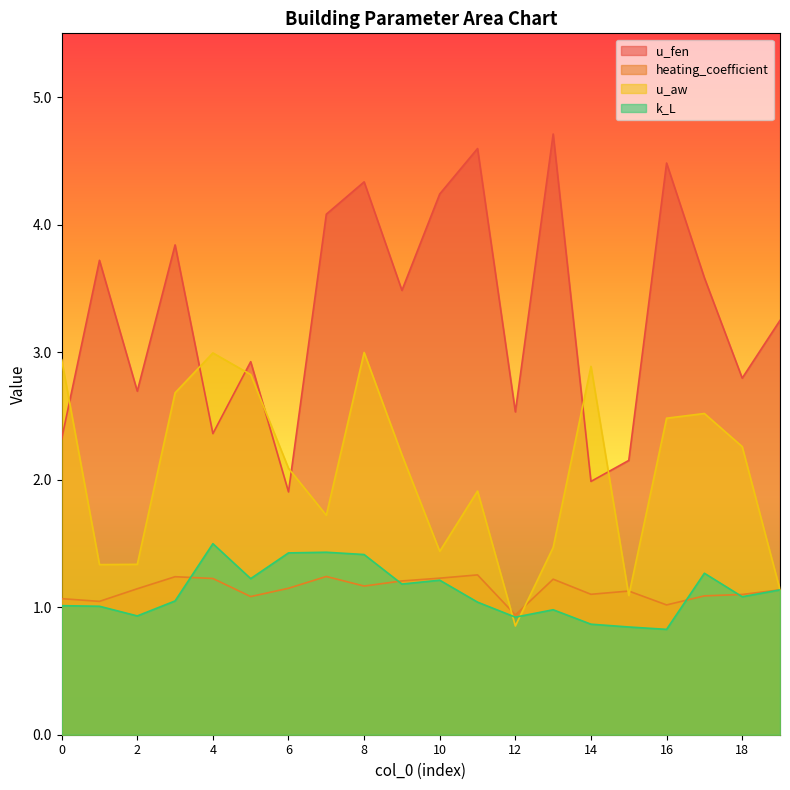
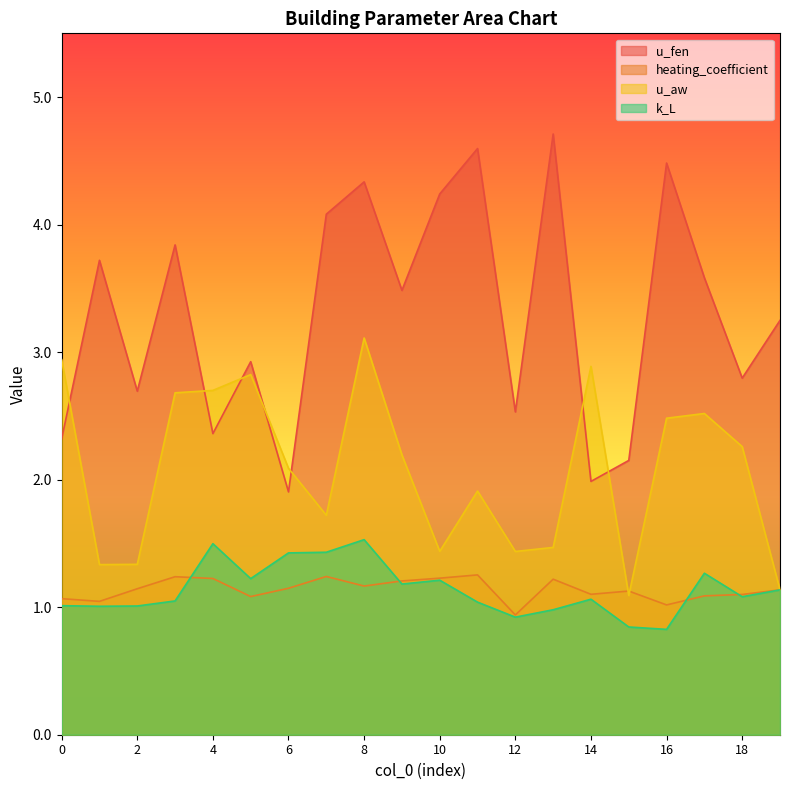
k_L, 2: 0.93 -> 1.01
u_aw, 4: 2.99 -> 2.70
u_aw, 8: 3.00 -> 3.11
k_L, 8: 1.41 -> 1.53
u_aw, 12: 0.85 -> 1.44
k_L, 14: 0.87 -> 1.06
